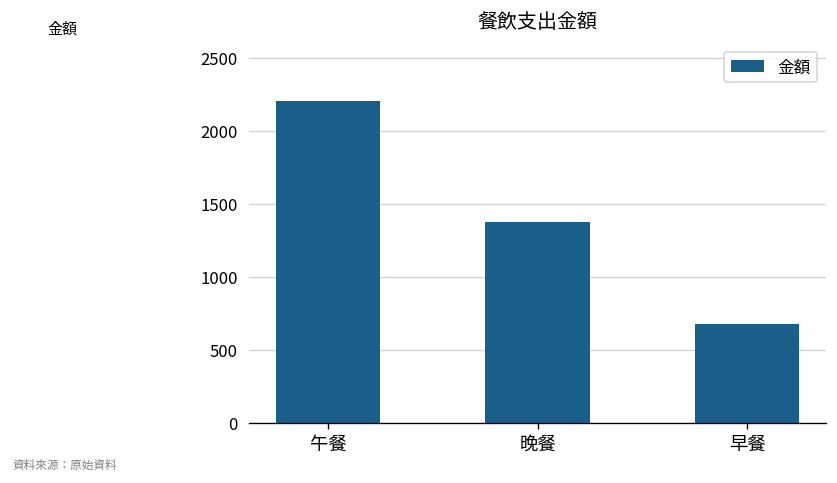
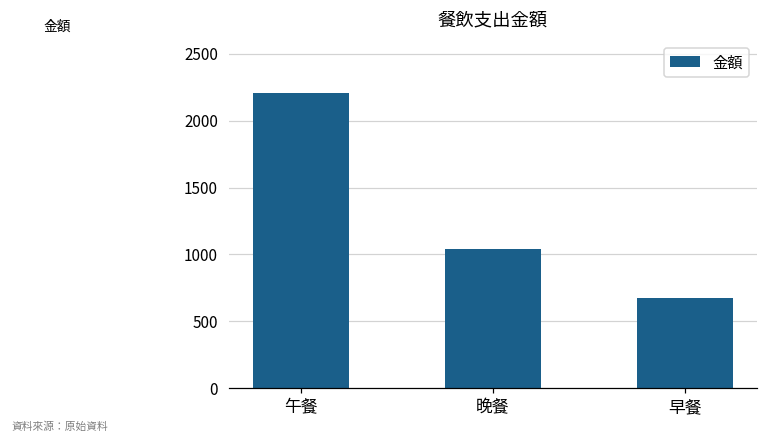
晚餐: 1380 -> 1040
